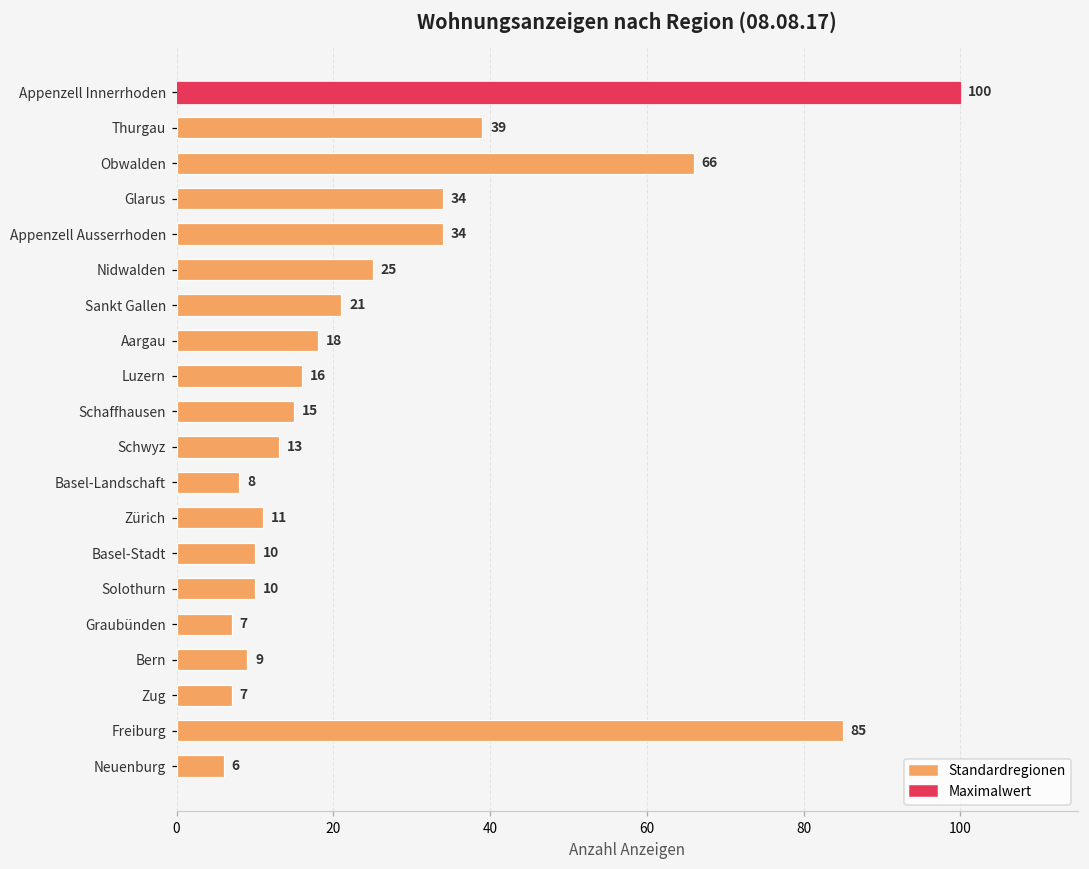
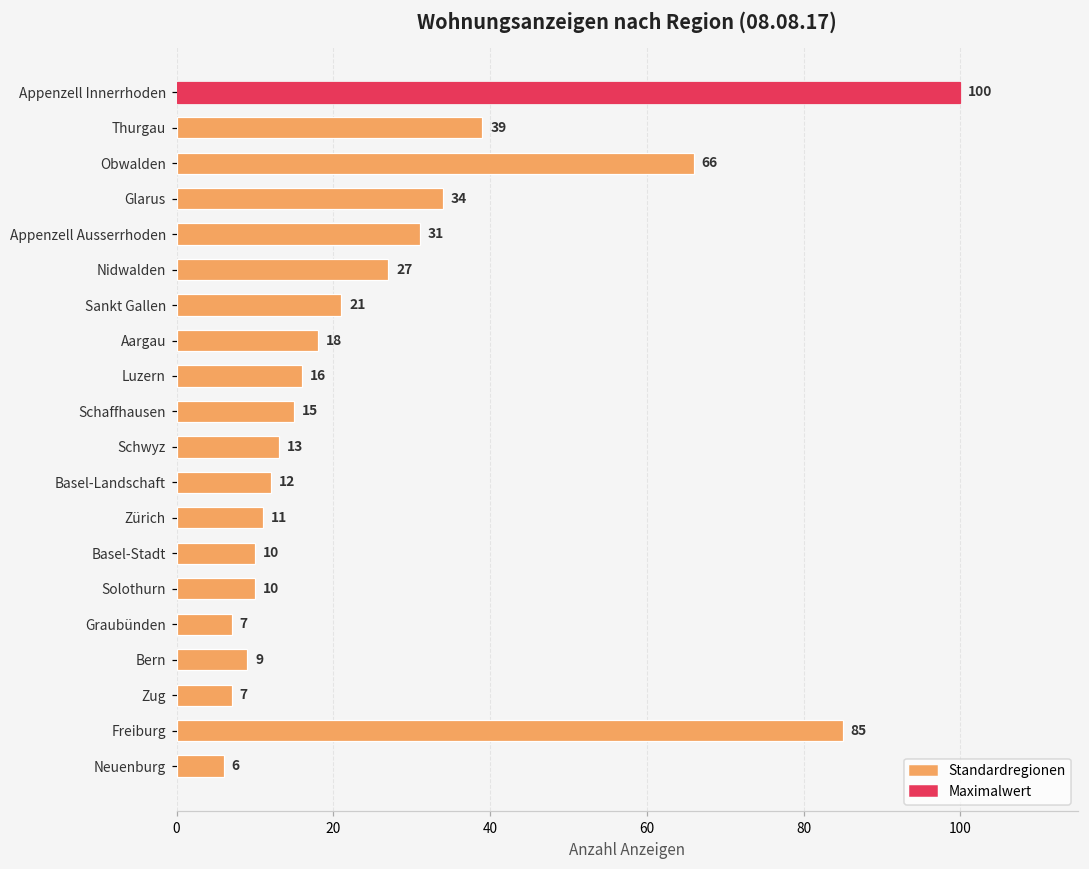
Appenzell Ausserrhoden: 34 -> 31
Nidwalden: 25 -> 27
Basel-Landschaft: 8 -> 12
